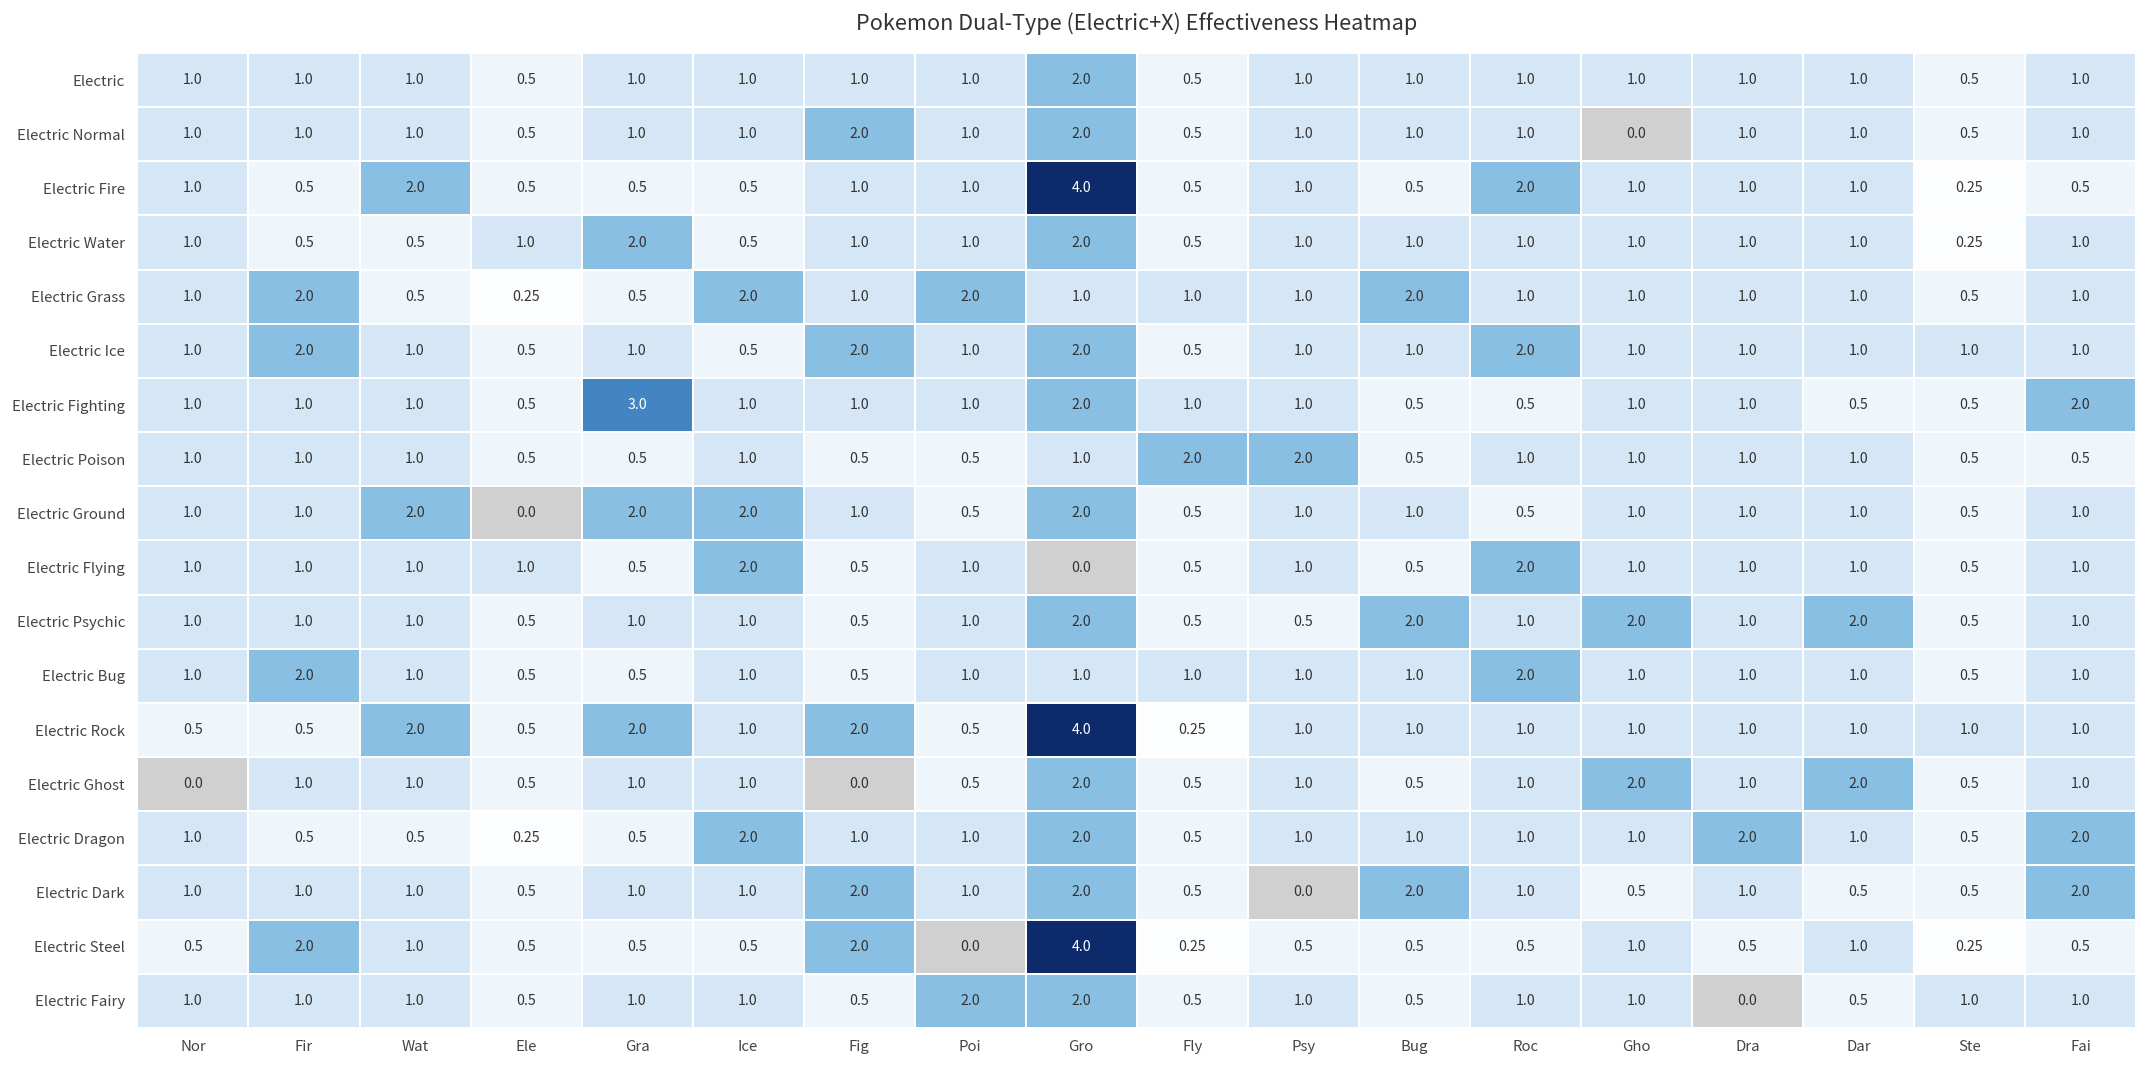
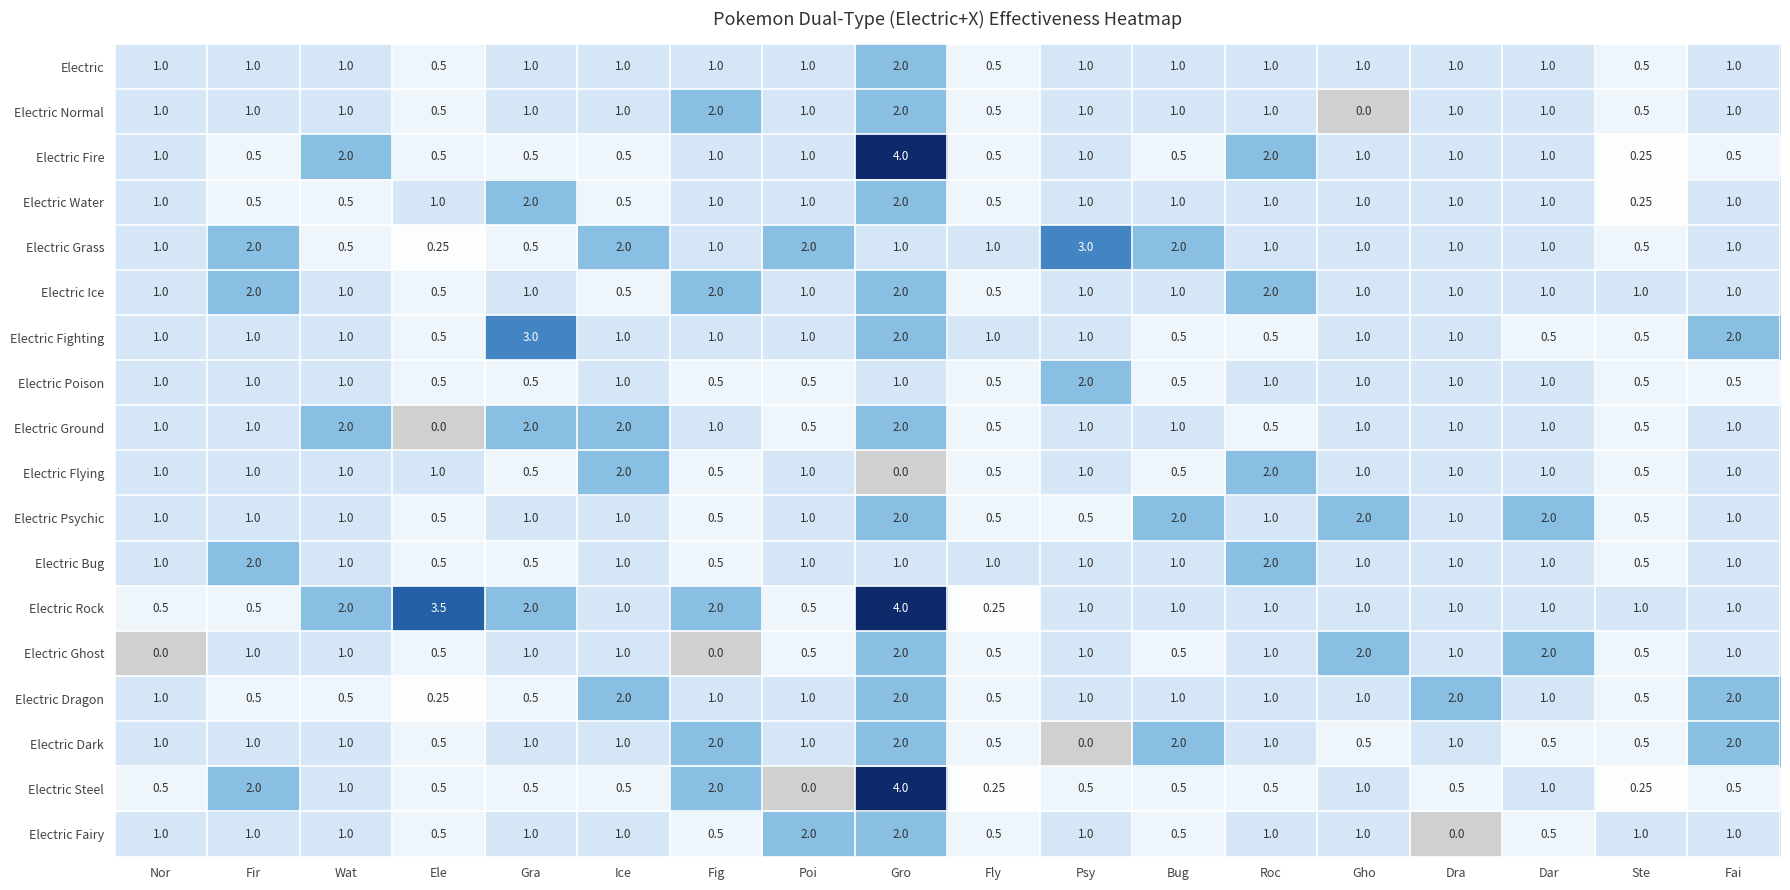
Electric Grass, Psy: 1.0 -> 3.0
Electric Poison, Fly: 2.0 -> 0.5
Electric Rock, Ele: 0.5 -> 3.5
